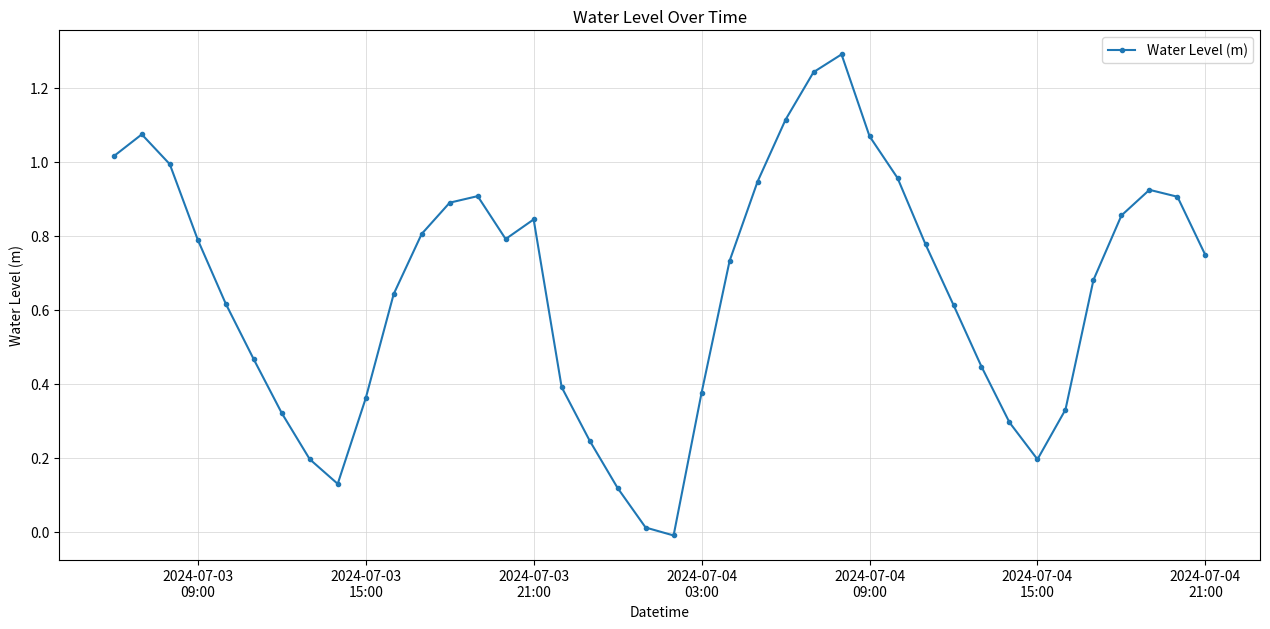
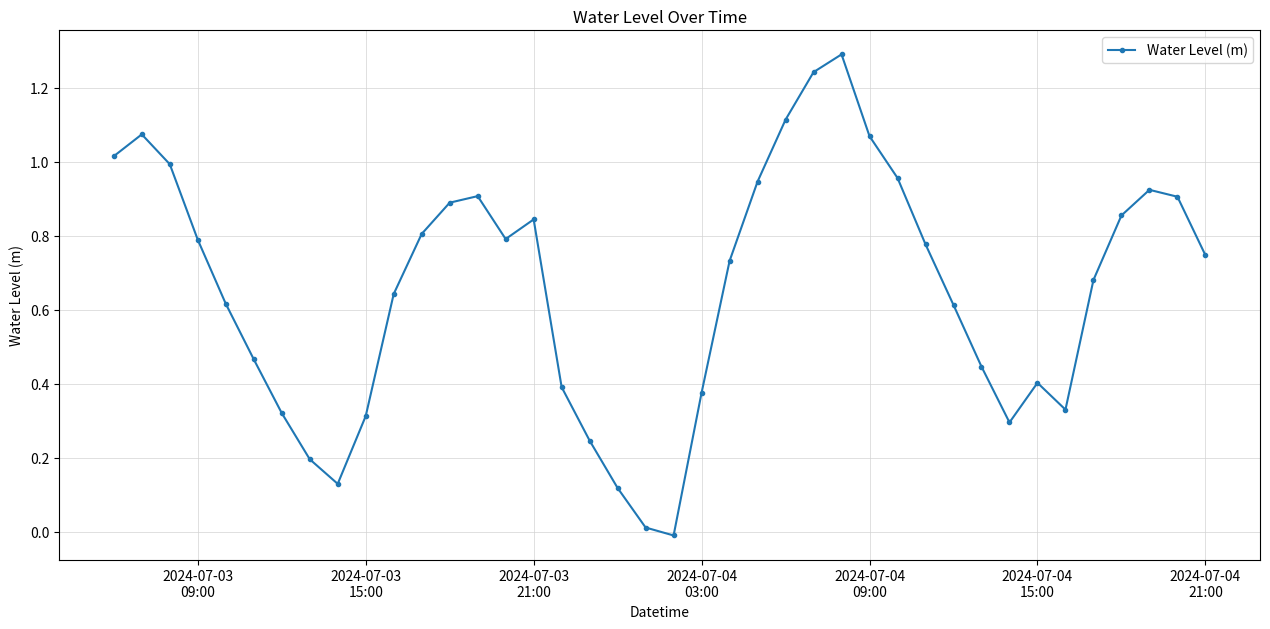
2024-07-03 15:00: 0.36 -> 0.31
2024-07-04 15:00: 0.20 -> 0.40
